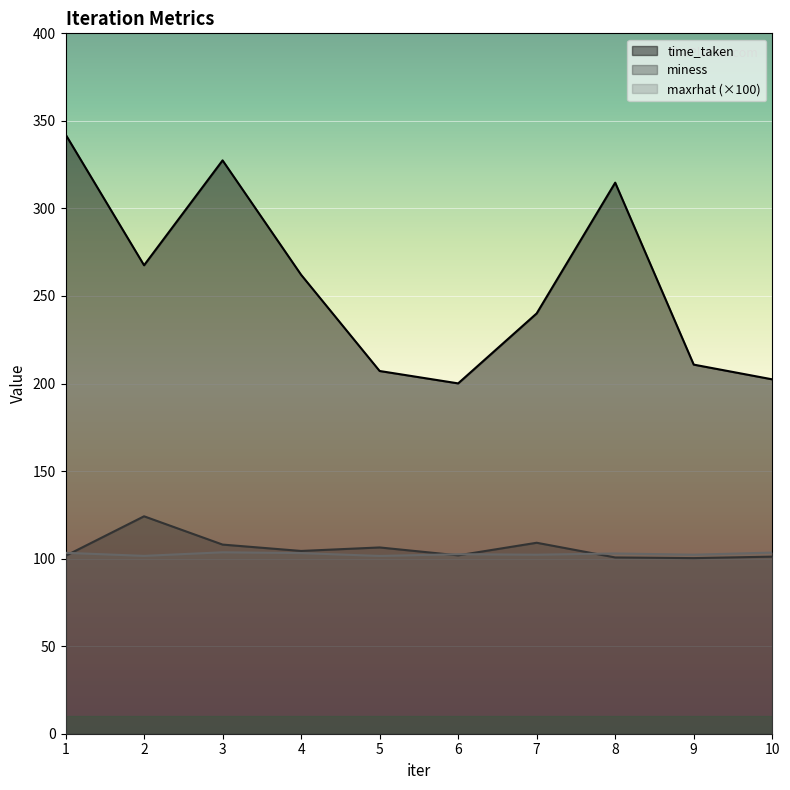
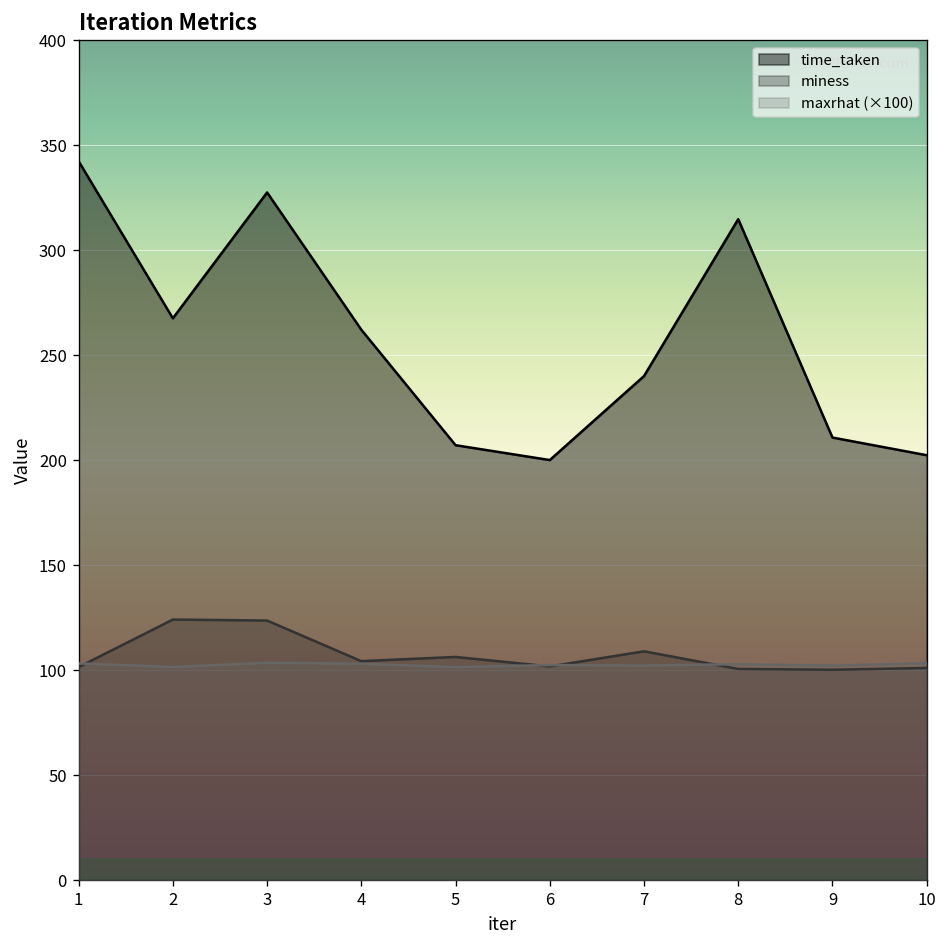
miness, 3: 108 -> 124
